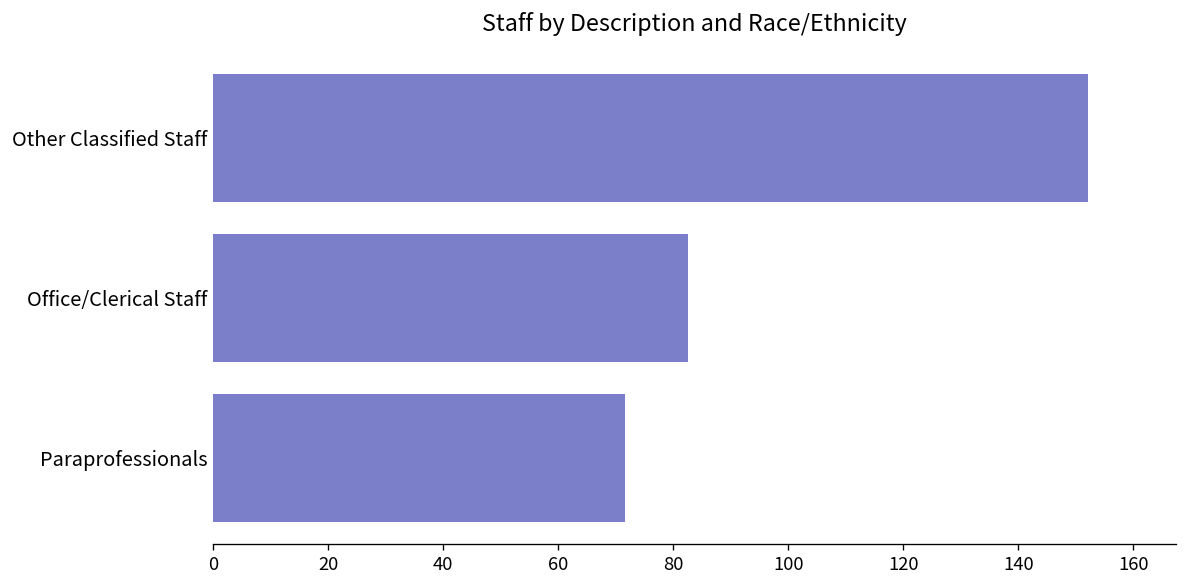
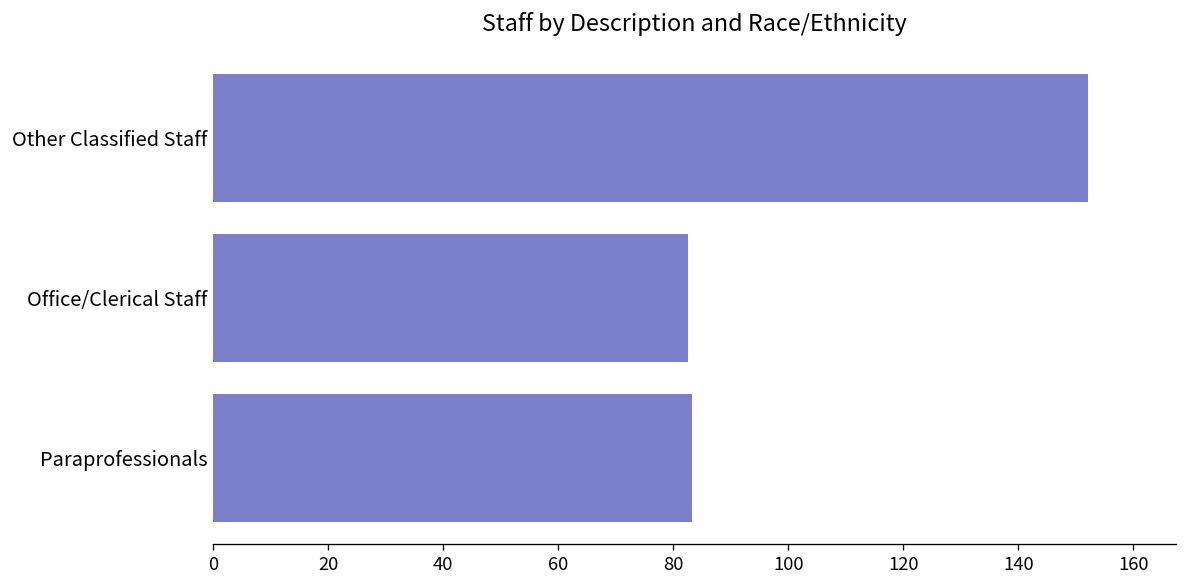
Paraprofessionals: 72 -> 83
